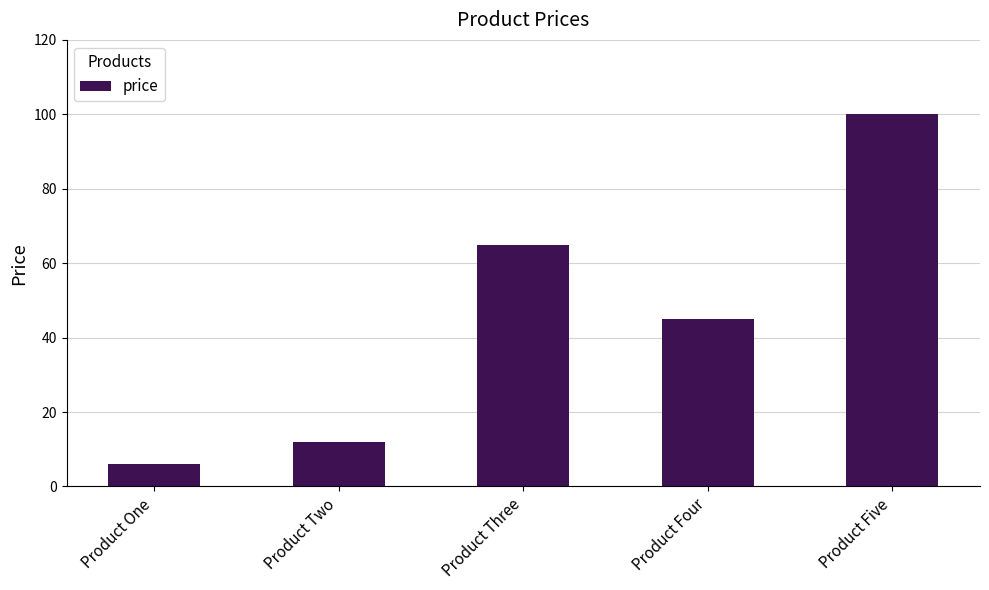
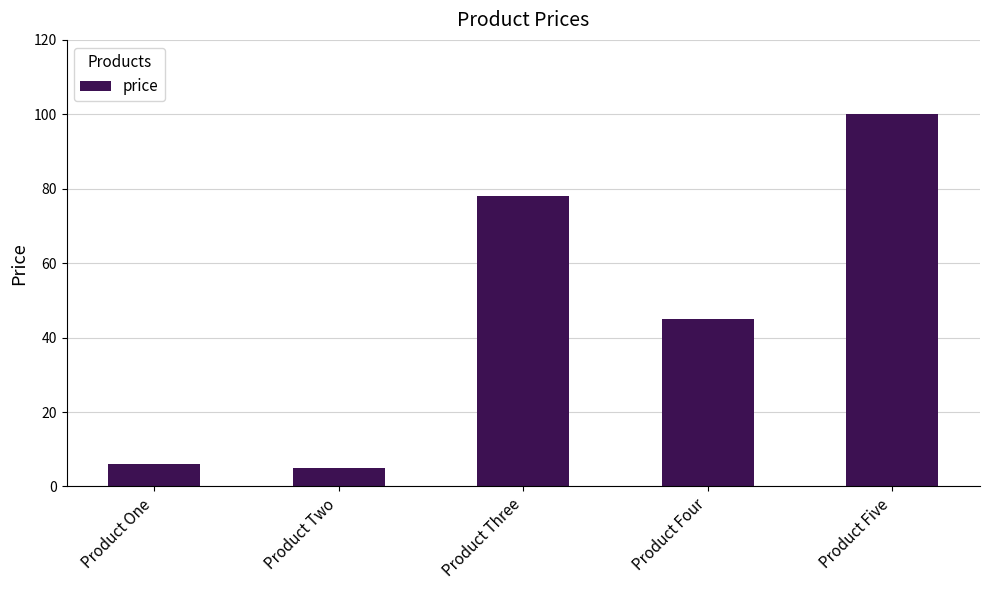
Product Two: 12 -> 5
Product Three: 65 -> 78
